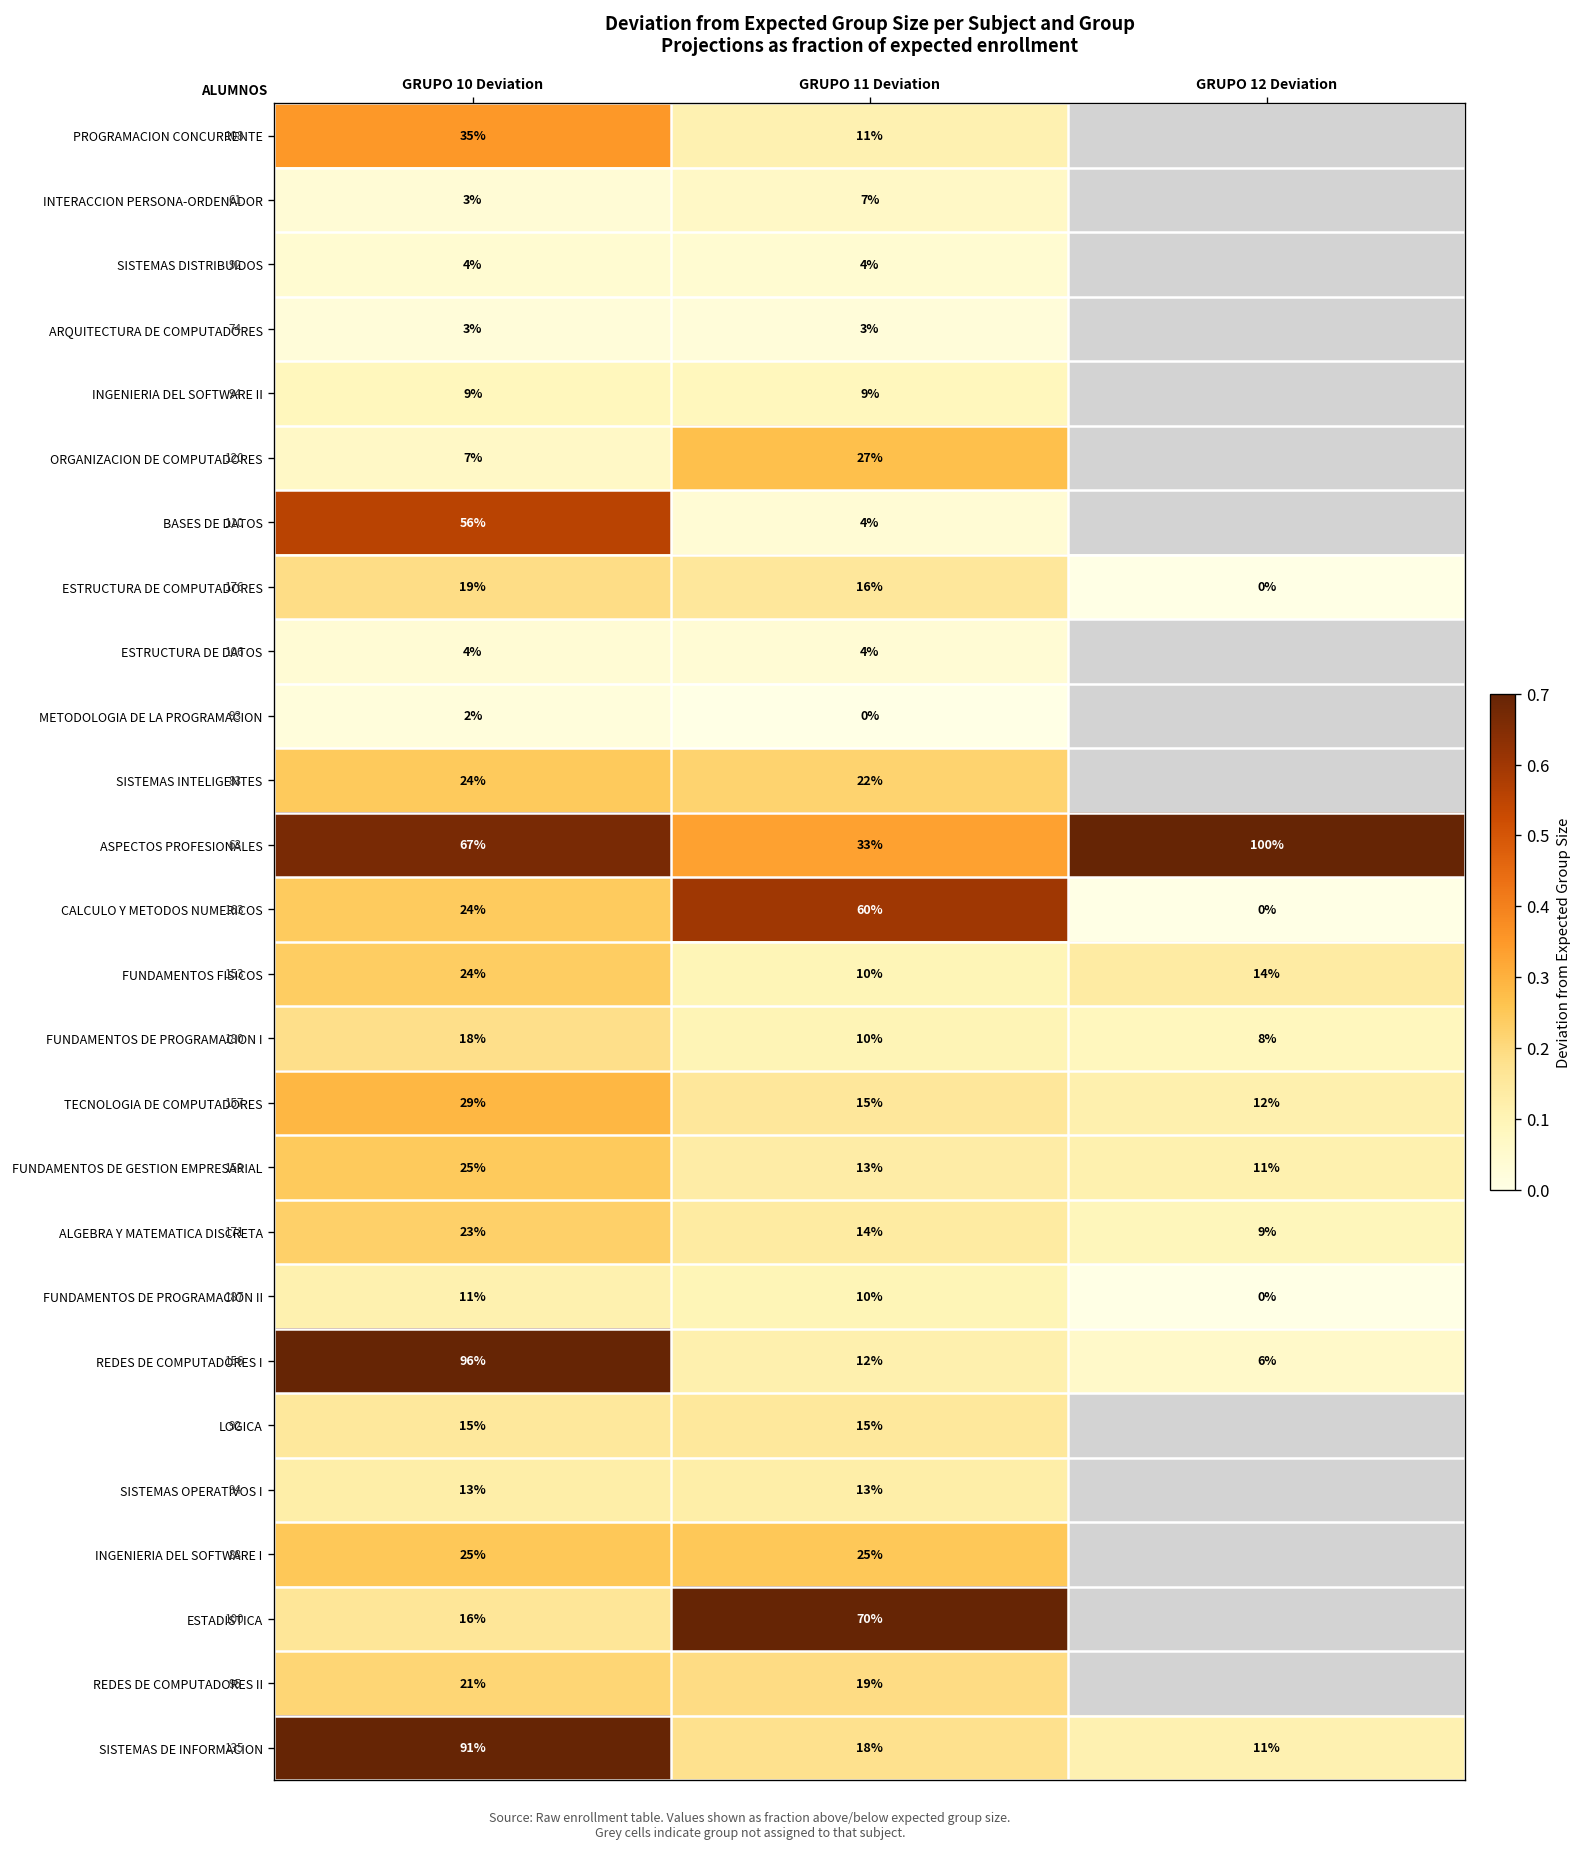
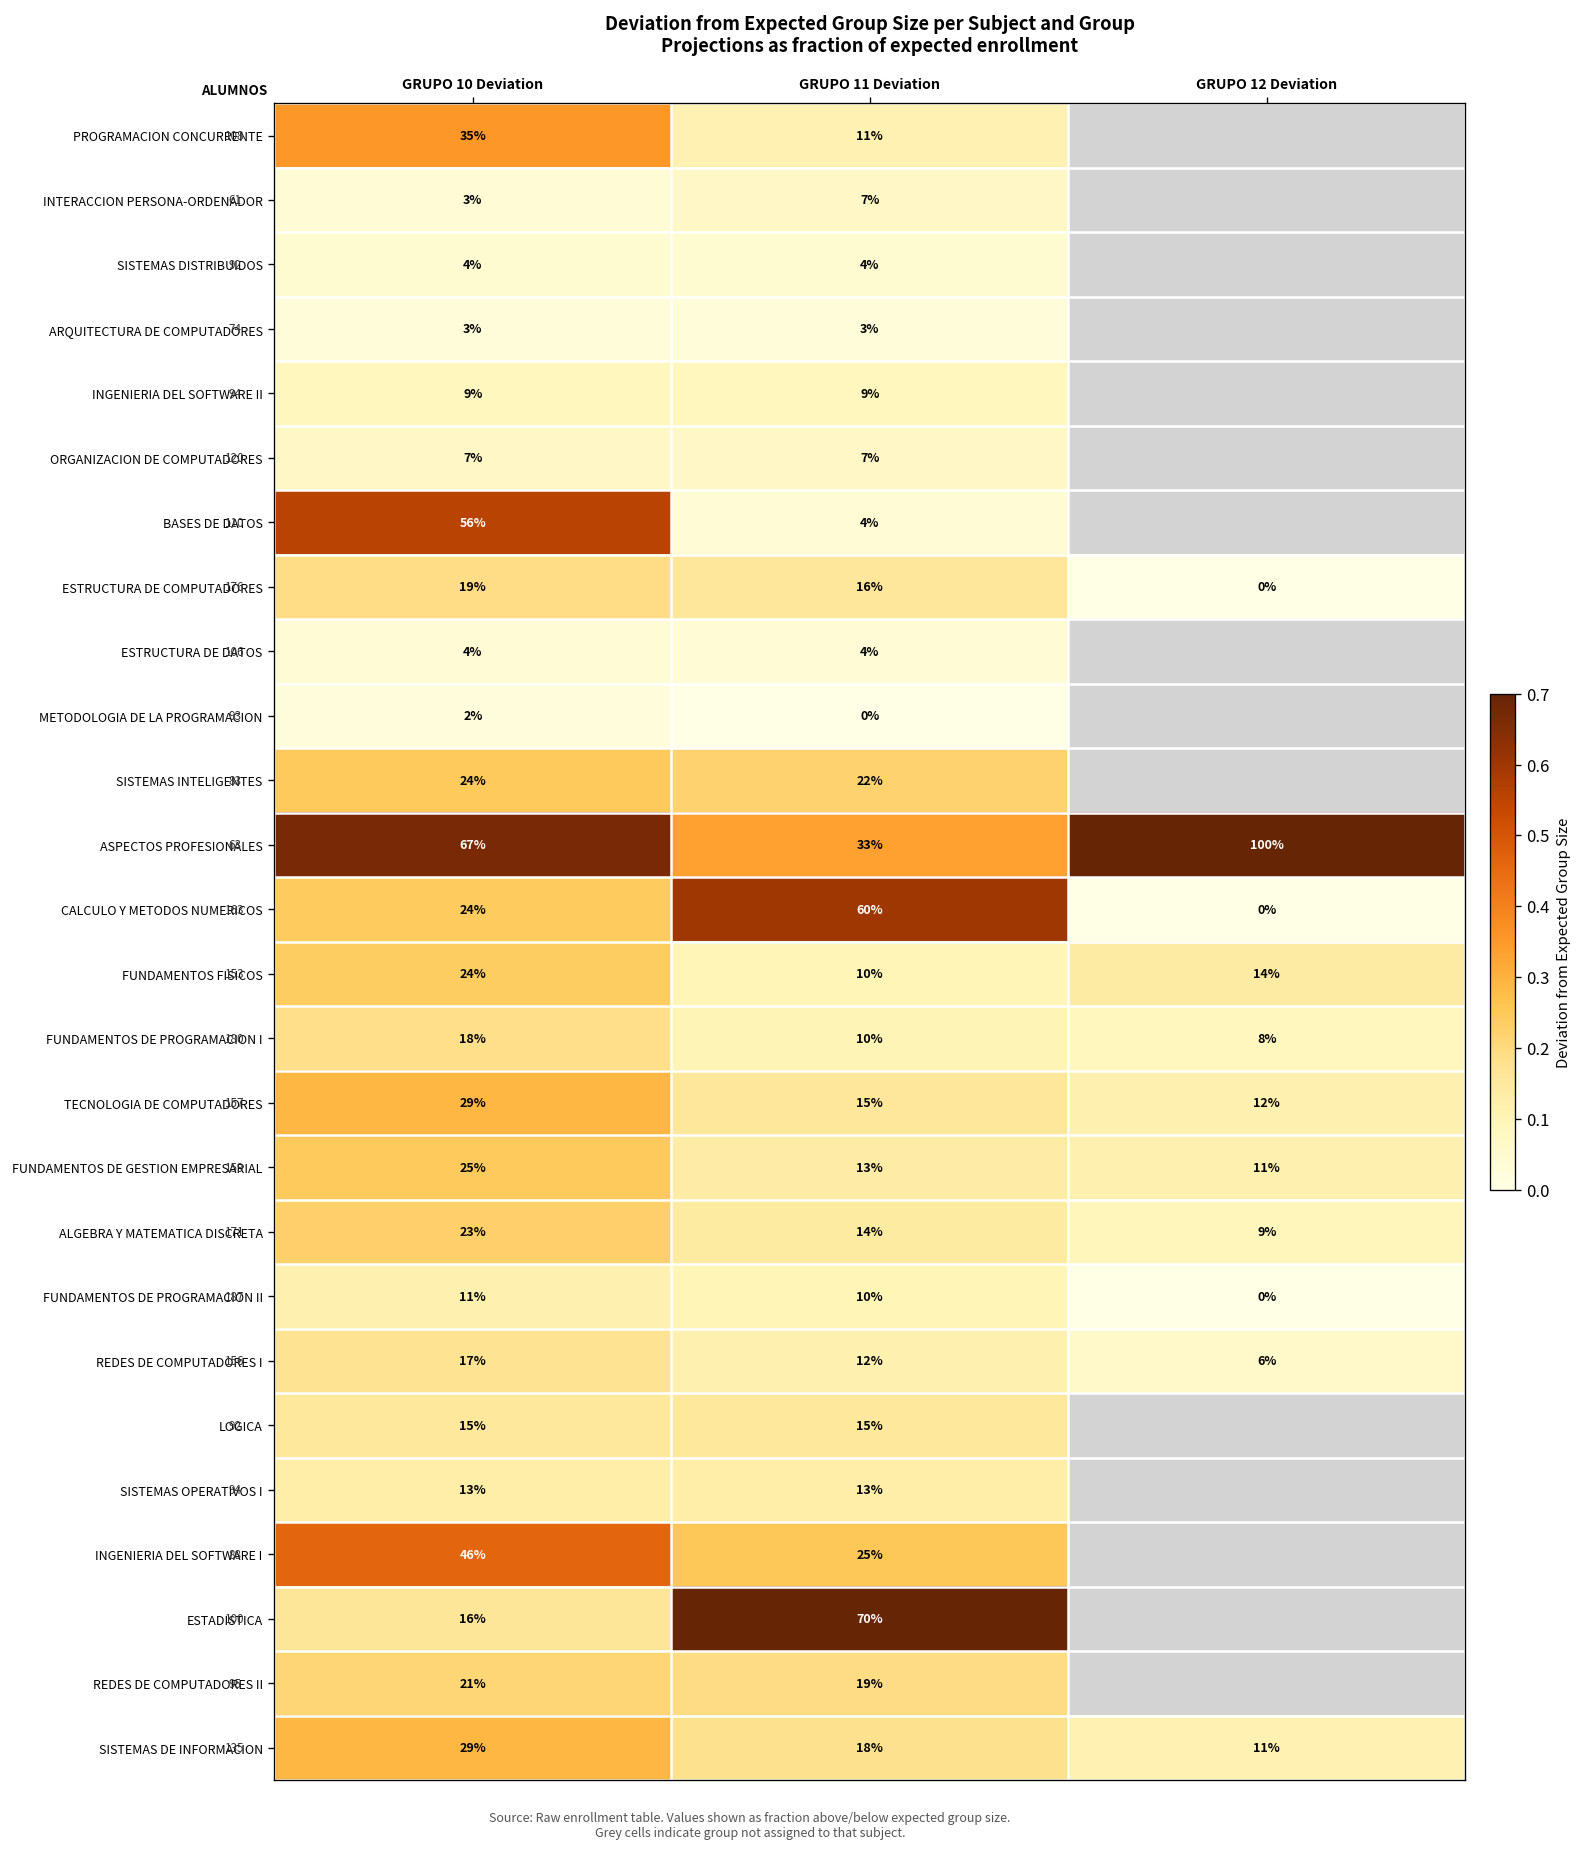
ORGANIZACION DE COMPUTADORES, GRUPO 11 Deviation: 27% -> 7%
REDES DE COMPUTADORES I, GRUPO 10 Deviation: 96% -> 17%
INGENIERIA DEL SOFTWARE I, GRUPO 10 Deviation: 25% -> 46%
SISTEMAS DE INFORMACION, GRUPO 10 Deviation: 91% -> 29%
